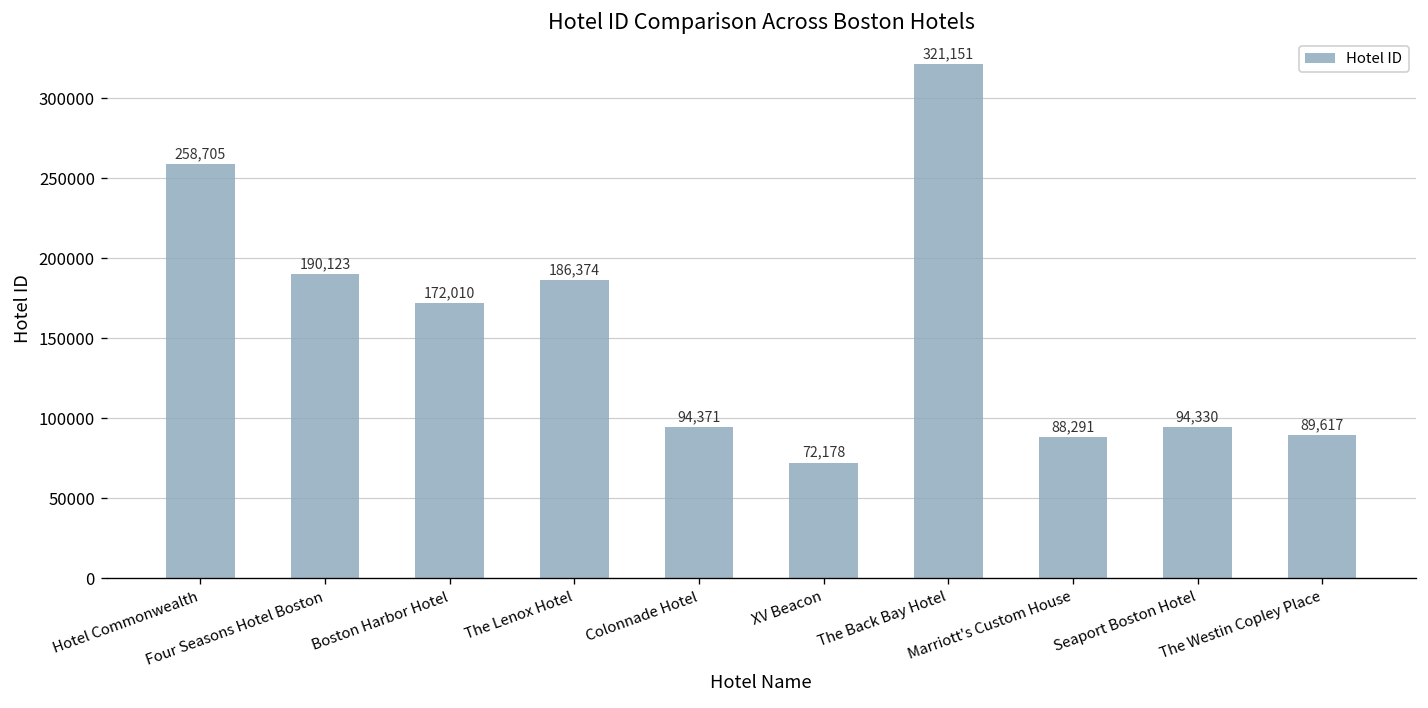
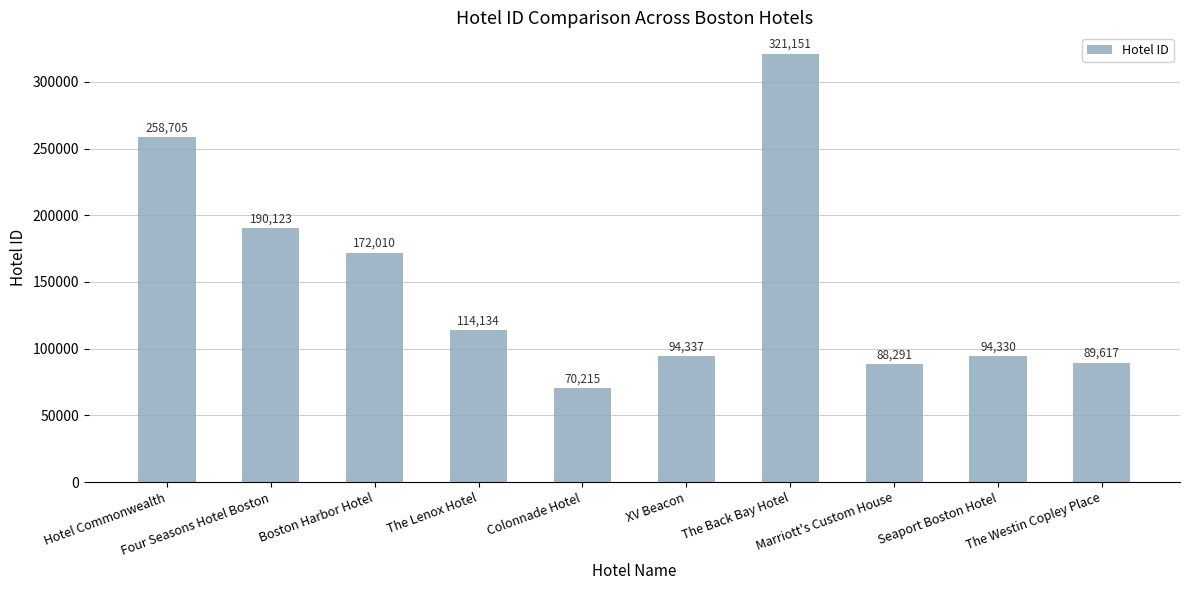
The Lenox Hotel: 186,374 -> 114,134
Colonnade Hotel: 94,371 -> 70,215
XV Beacon: 72,178 -> 94,337
